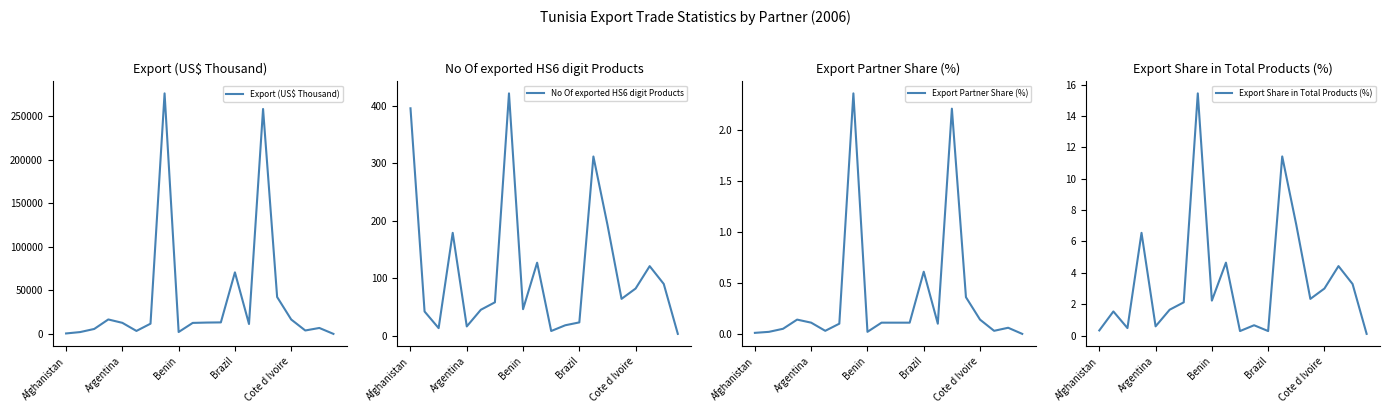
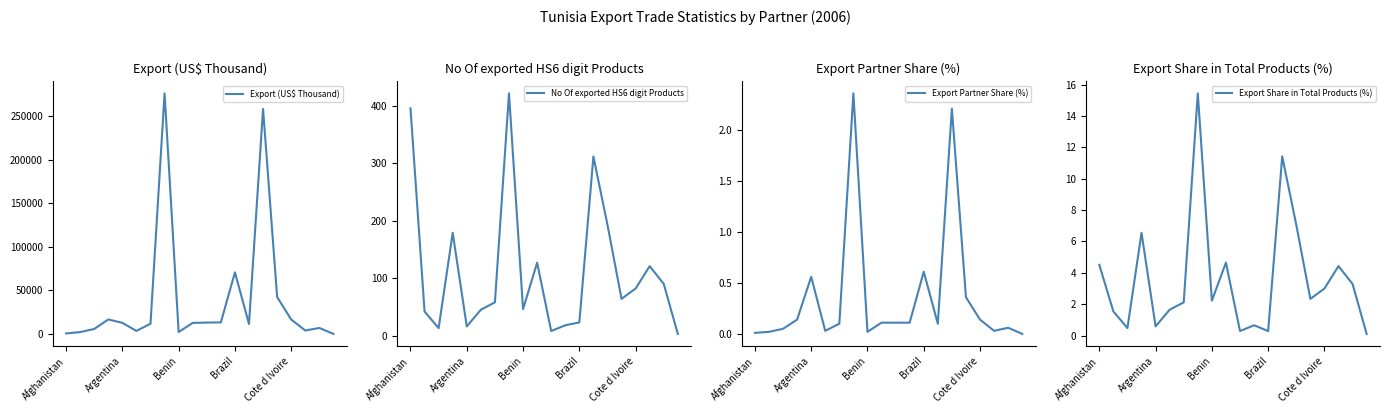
Export Partner Share (%), Argentina: 0.11 -> 0.56
Export Share in Total Products (%), Afghanistan: 0.3 -> 4.5
